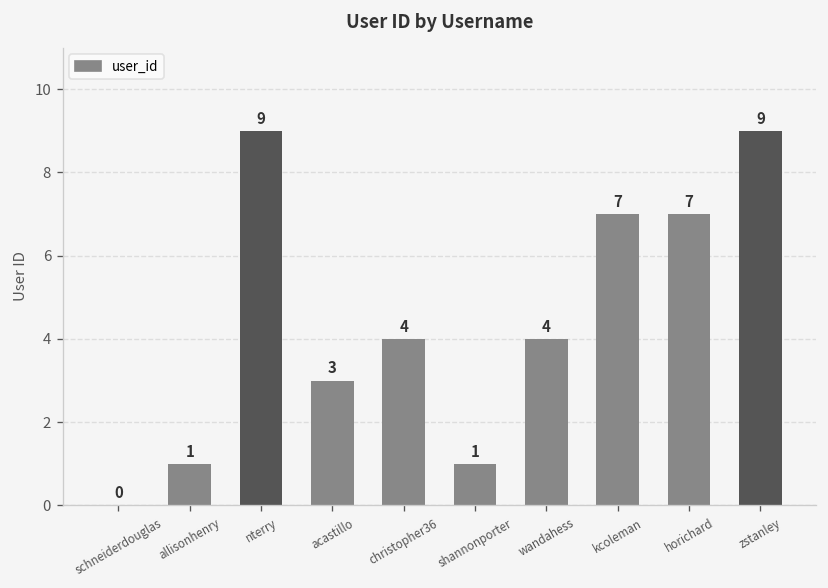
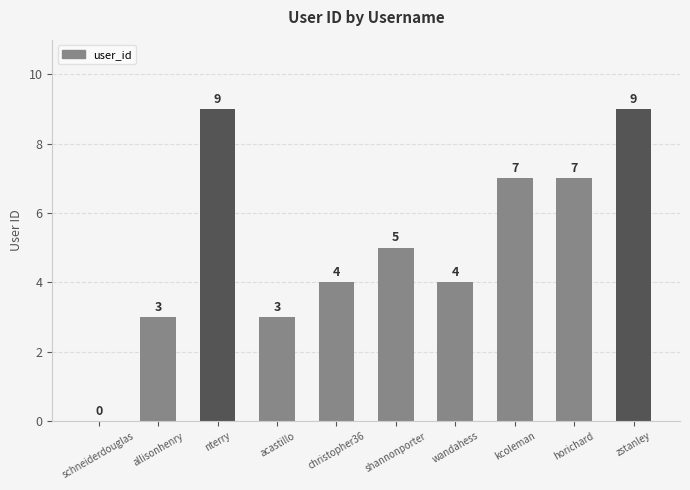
allisonhenry: 1 -> 3
shannonporter: 1 -> 5
